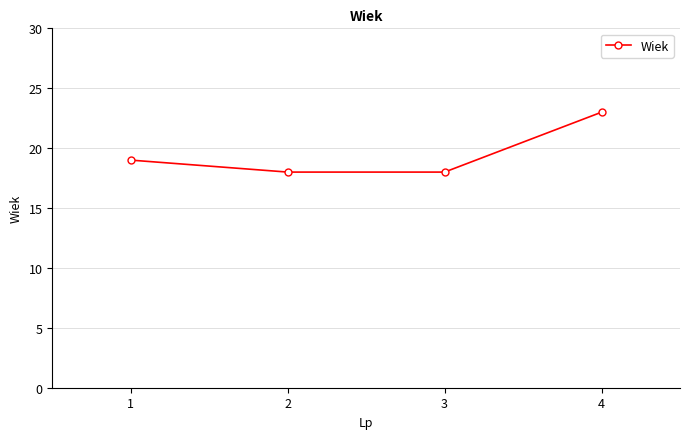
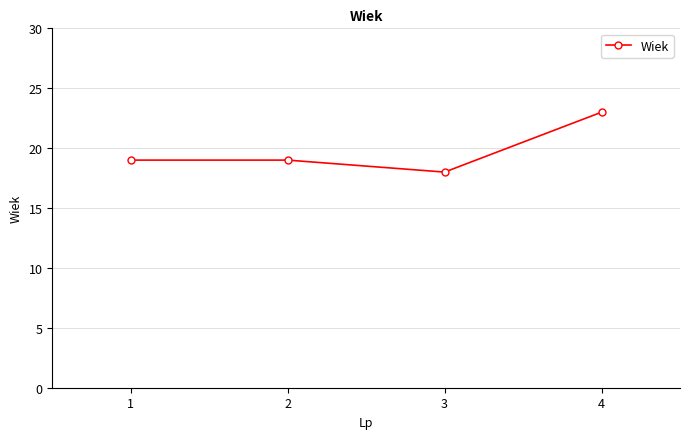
2: 18 -> 19
